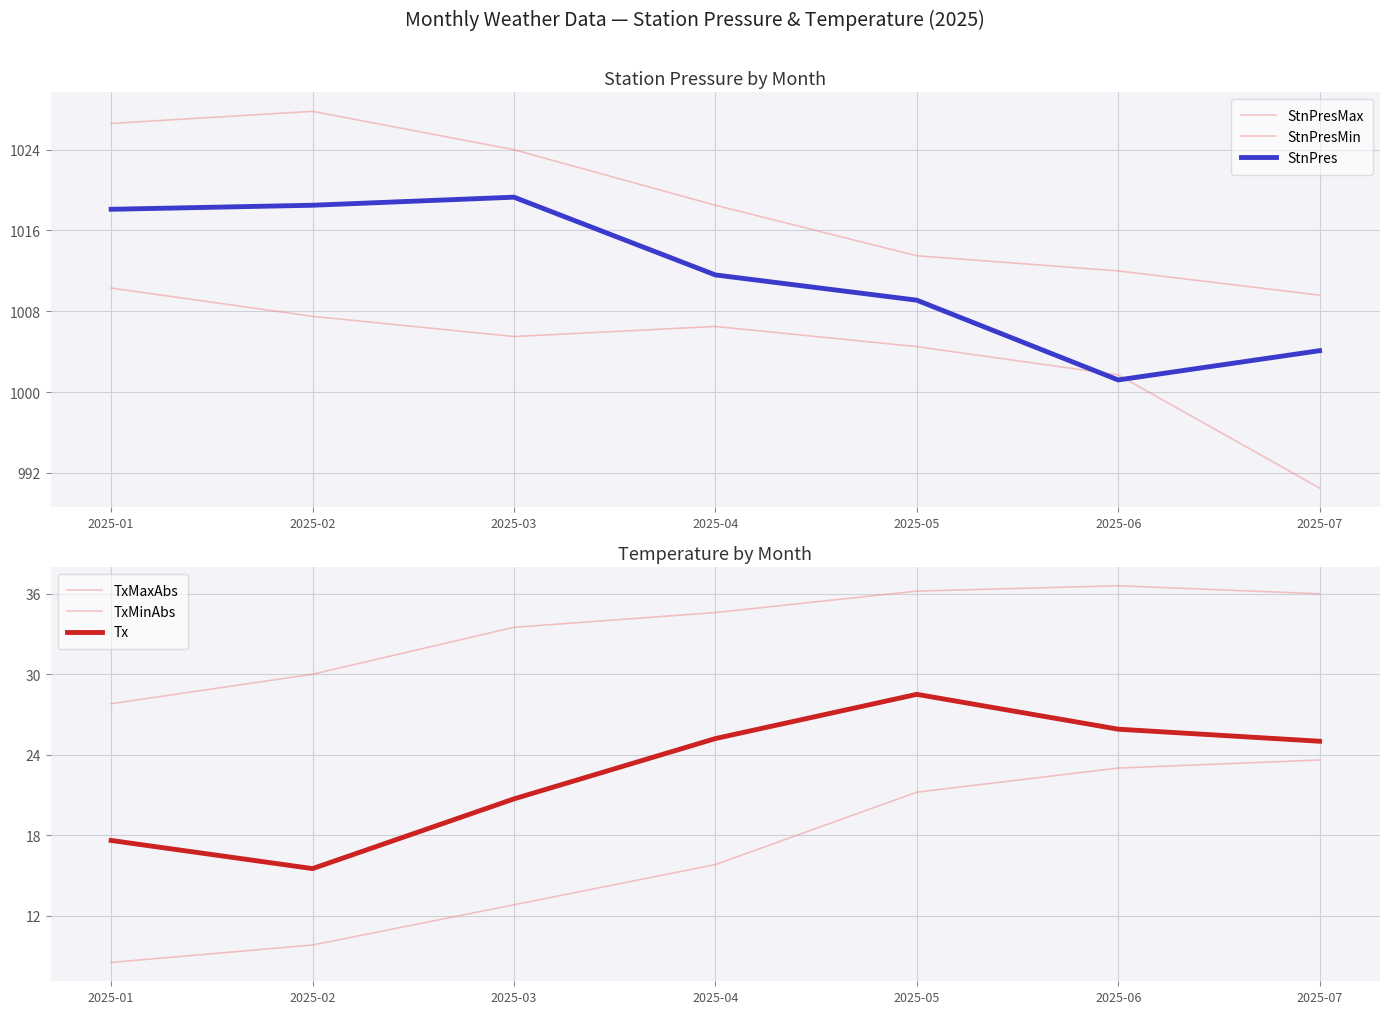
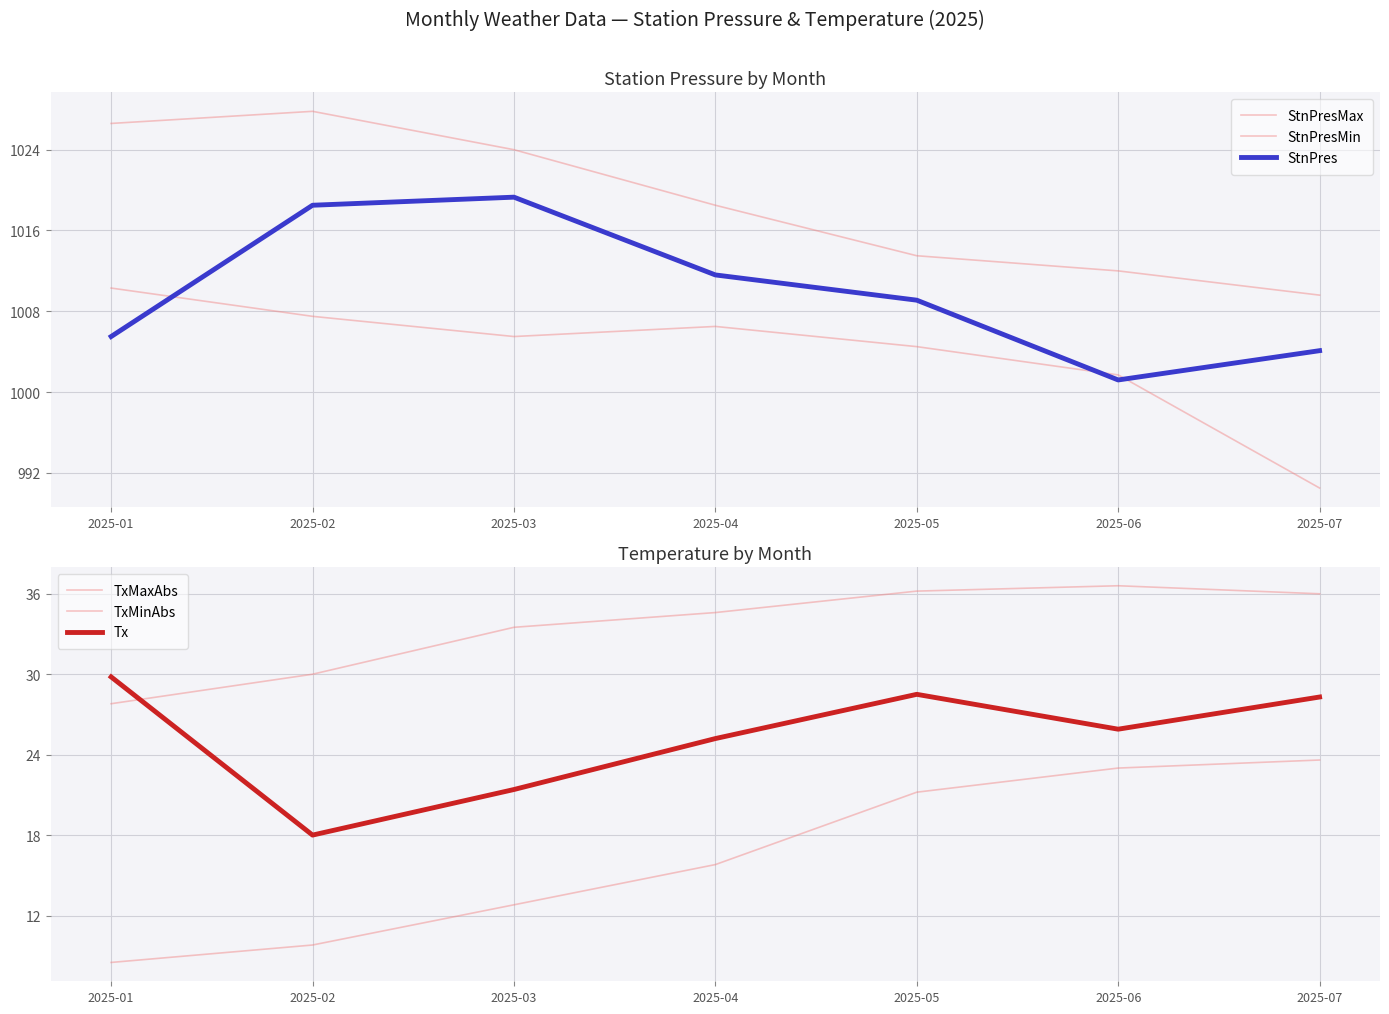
Station Pressure by Month, StnPres, 2025-01: 1018.1 -> 1005.5
Temperature by Month, Tx, 2025-01: 17.6 -> 29.8
Temperature by Month, Tx, 2025-02: 15.5 -> 18.0
Temperature by Month, Tx, 2025-03: 20.7 -> 21.4
Temperature by Month, Tx, 2025-07: 25.0 -> 28.3
